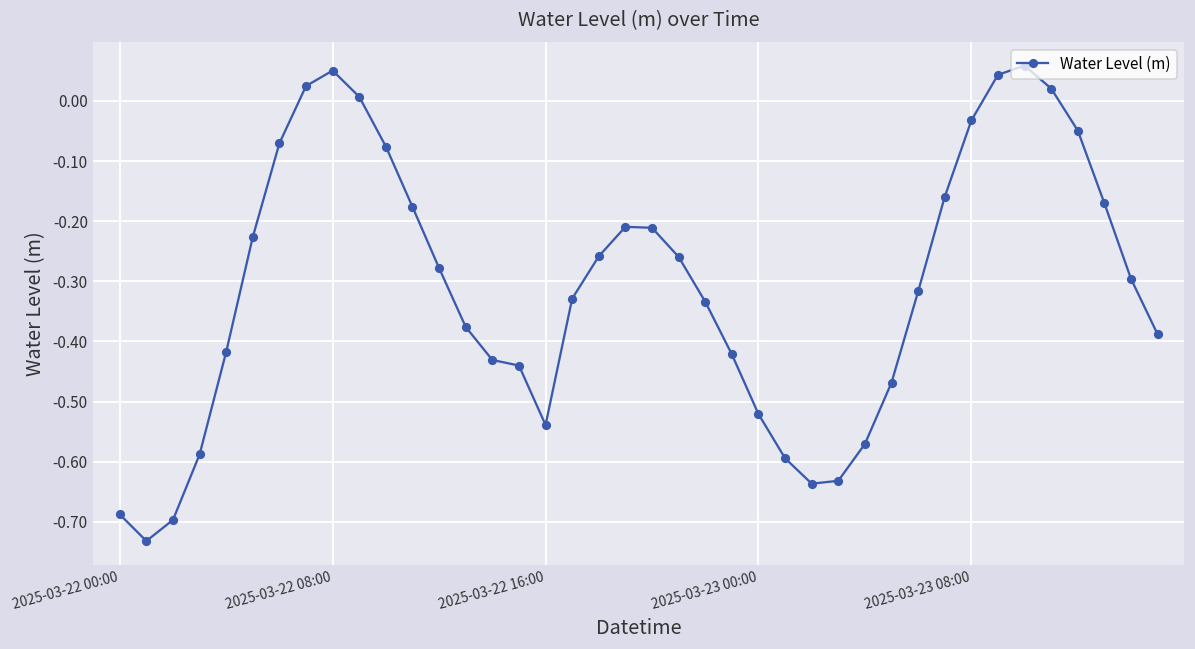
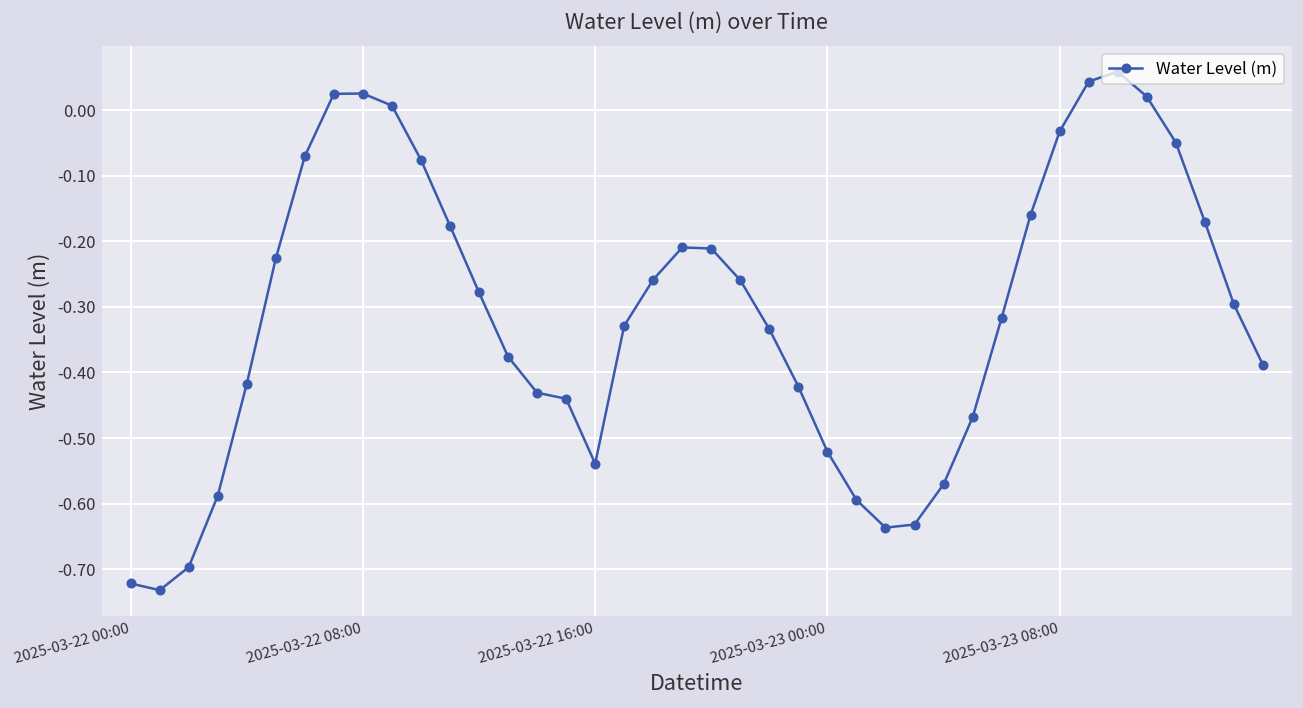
2025-03-22 00:00: -0.69 -> -0.72
2025-03-22 08:00: 0.05 -> 0.03
